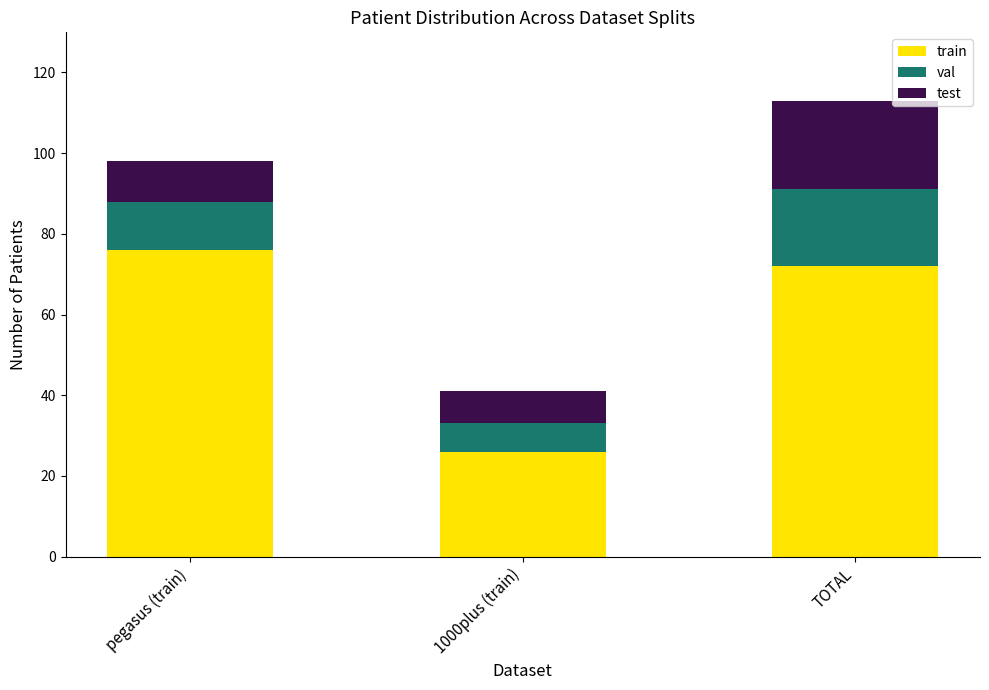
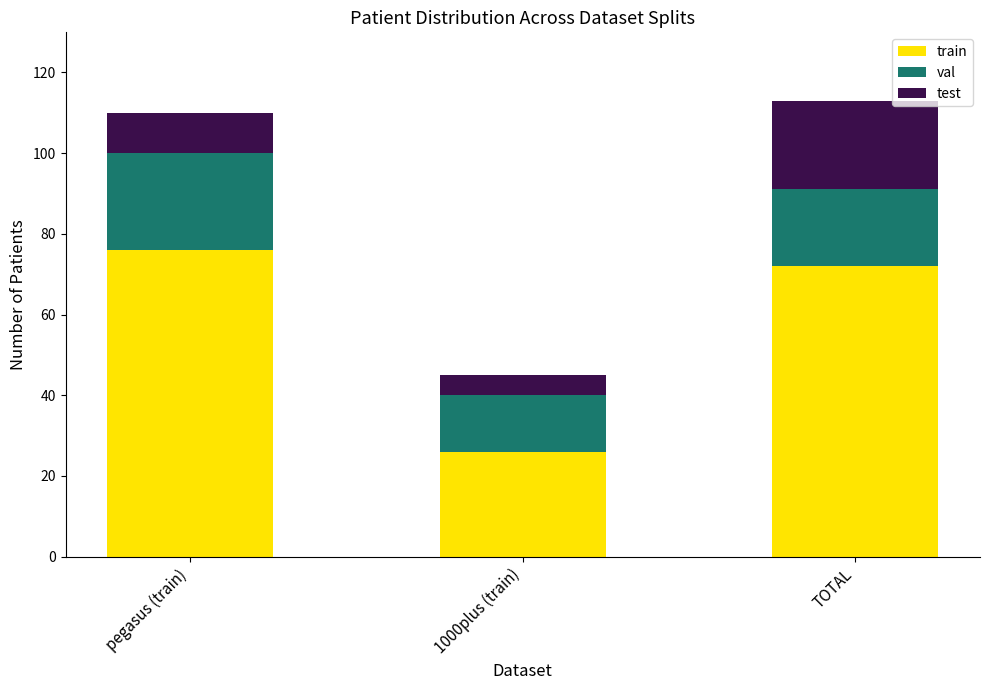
val, pegasus (train): 12 -> 24
val, 1000plus (train): 7 -> 14
test, 1000plus (train): 8 -> 5
